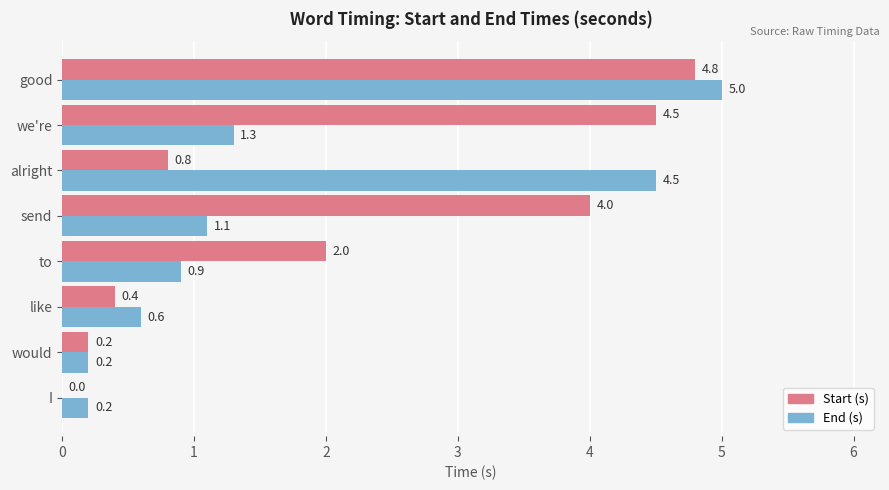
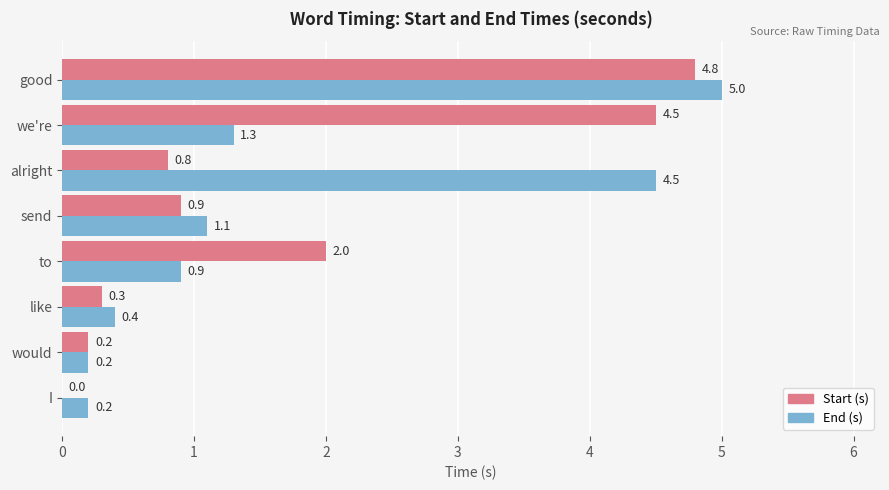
Start (s), send: 4.0 -> 0.9
Start (s), like: 0.4 -> 0.3
End (s), like: 0.6 -> 0.4
